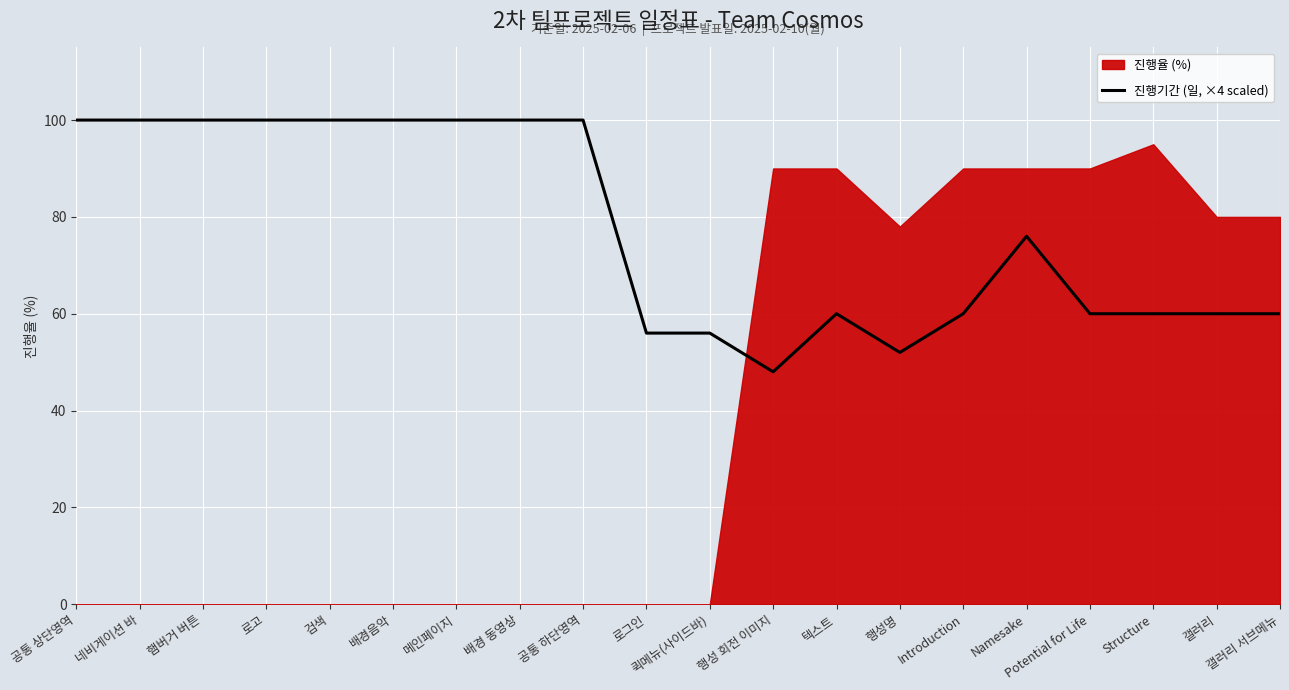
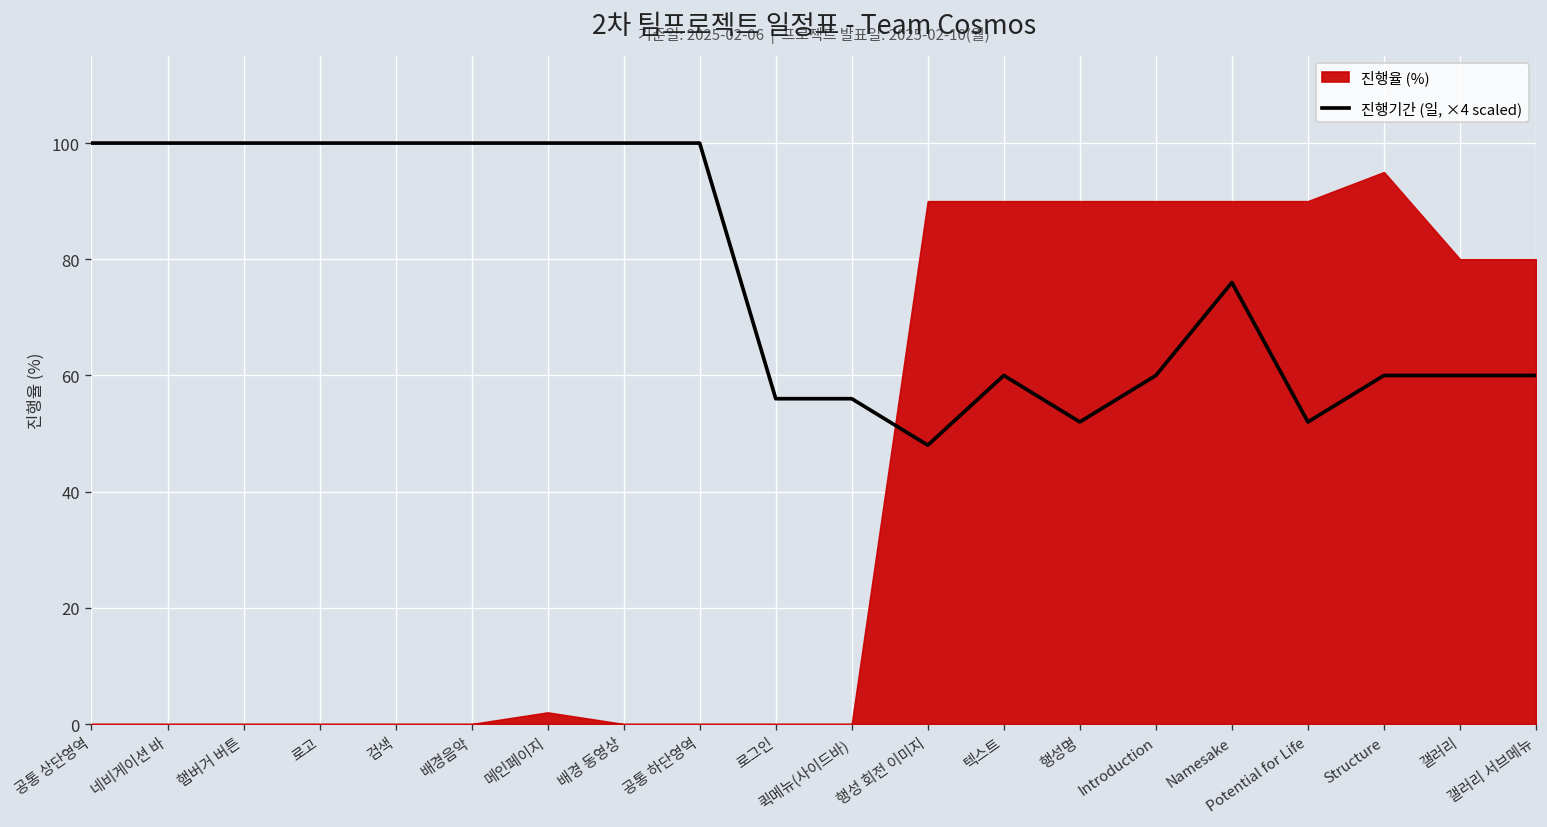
진행율 (%), 메인페이지: 0 -> 2
진행율 (%), 행성명: 78 -> 90
진행기간 (일, ×4 scaled), Potential for Life: 60 -> 52
